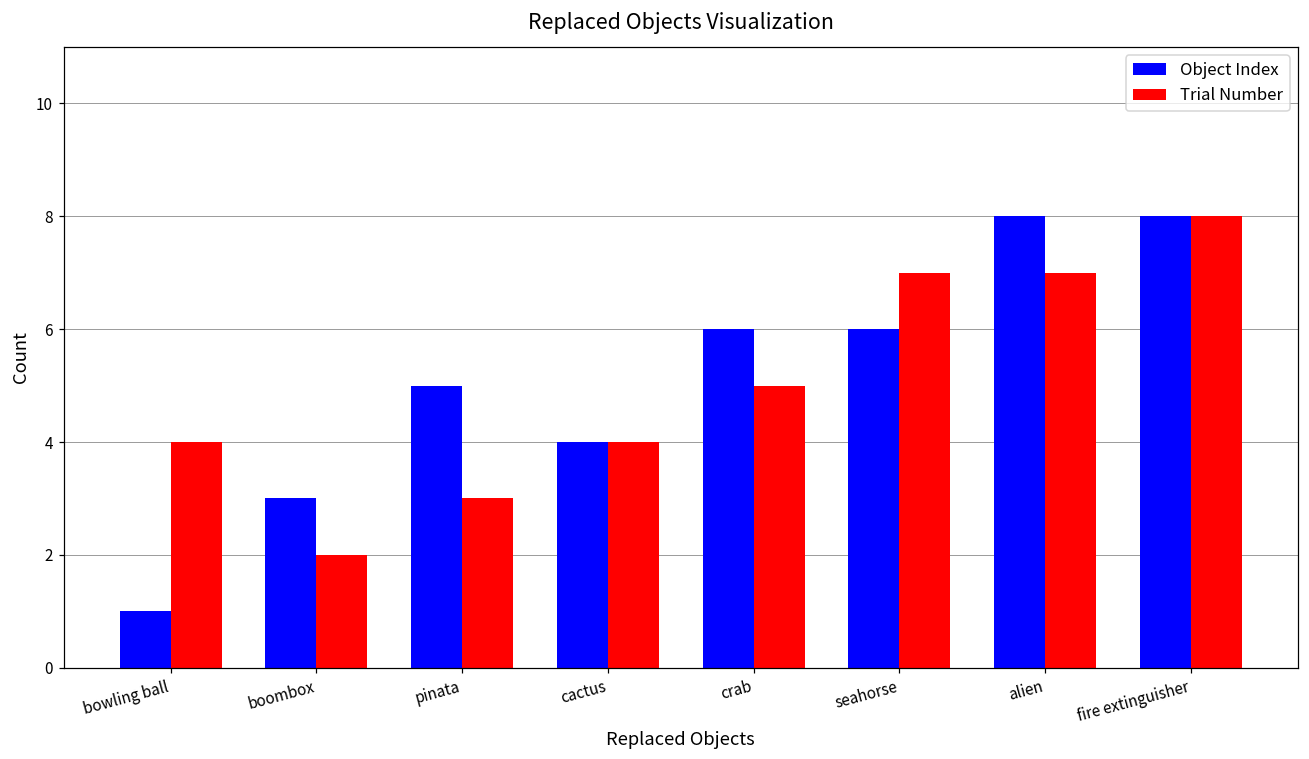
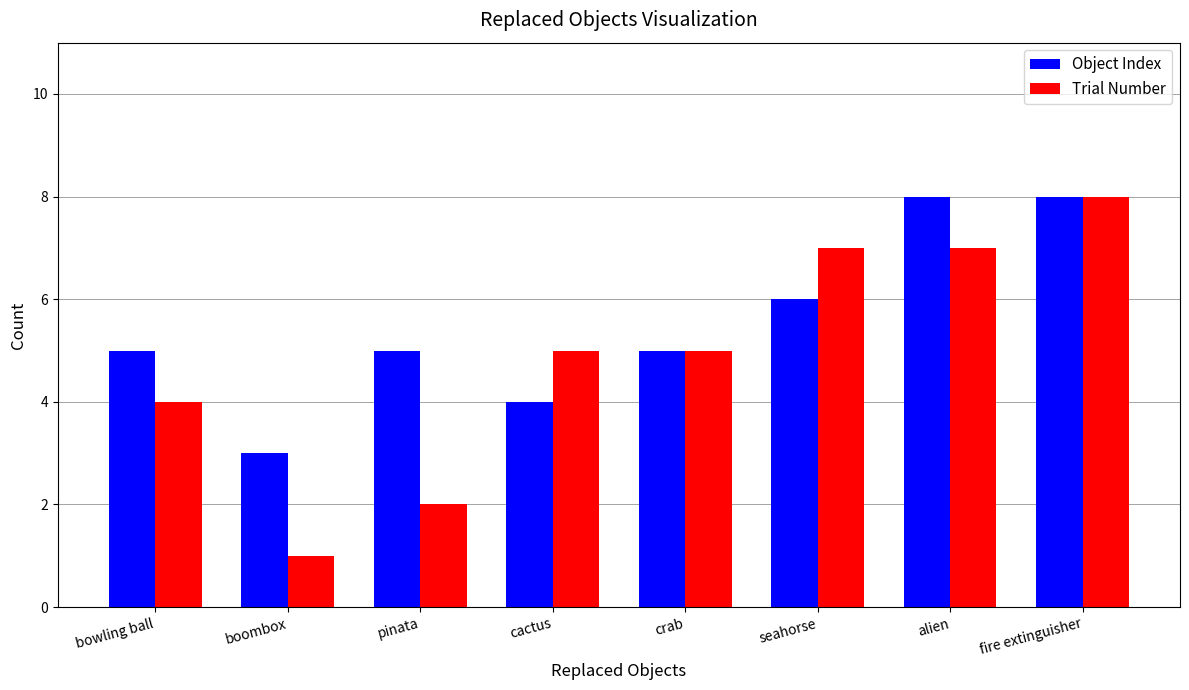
Object Index, bowling ball: 1 -> 5
Trial Number, boombox: 2 -> 1
Trial Number, pinata: 3 -> 2
Trial Number, cactus: 4 -> 5
Object Index, crab: 6 -> 5
